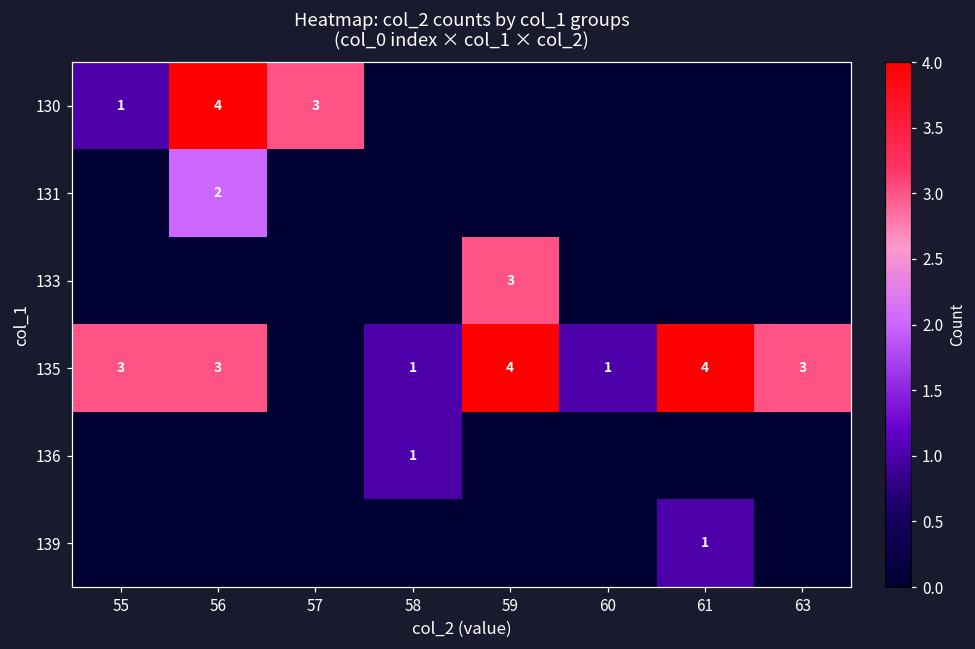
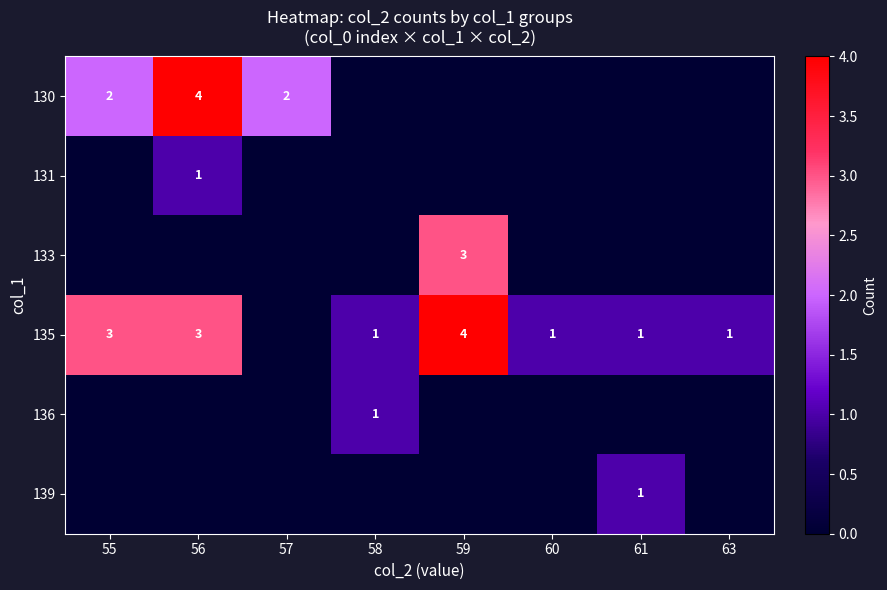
130, 55: 1 -> 2
130, 57: 3 -> 2
131, 56: 2 -> 1
135, 61: 4 -> 1
135, 63: 3 -> 1
